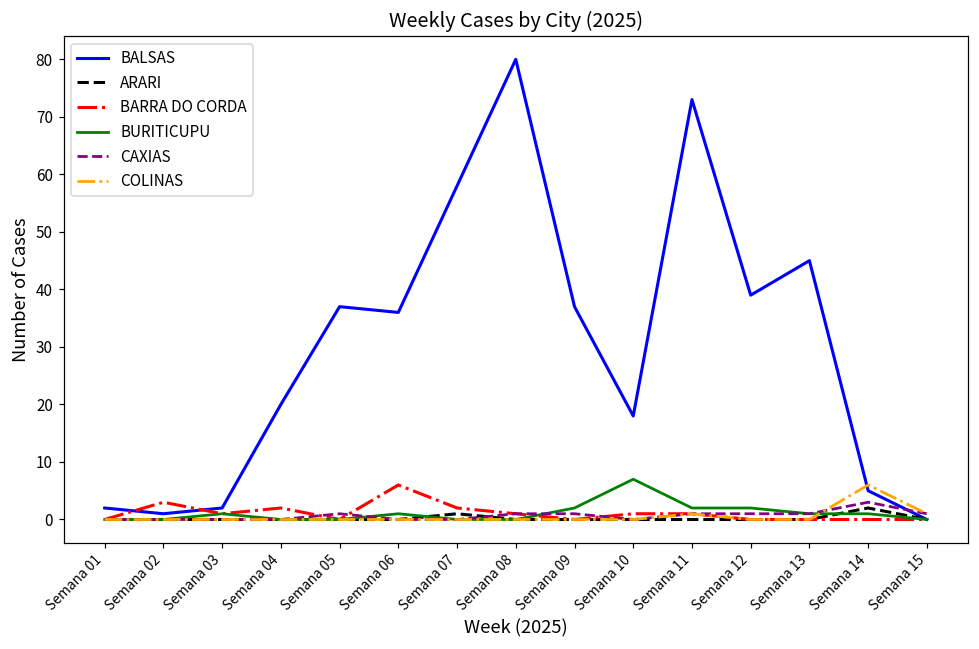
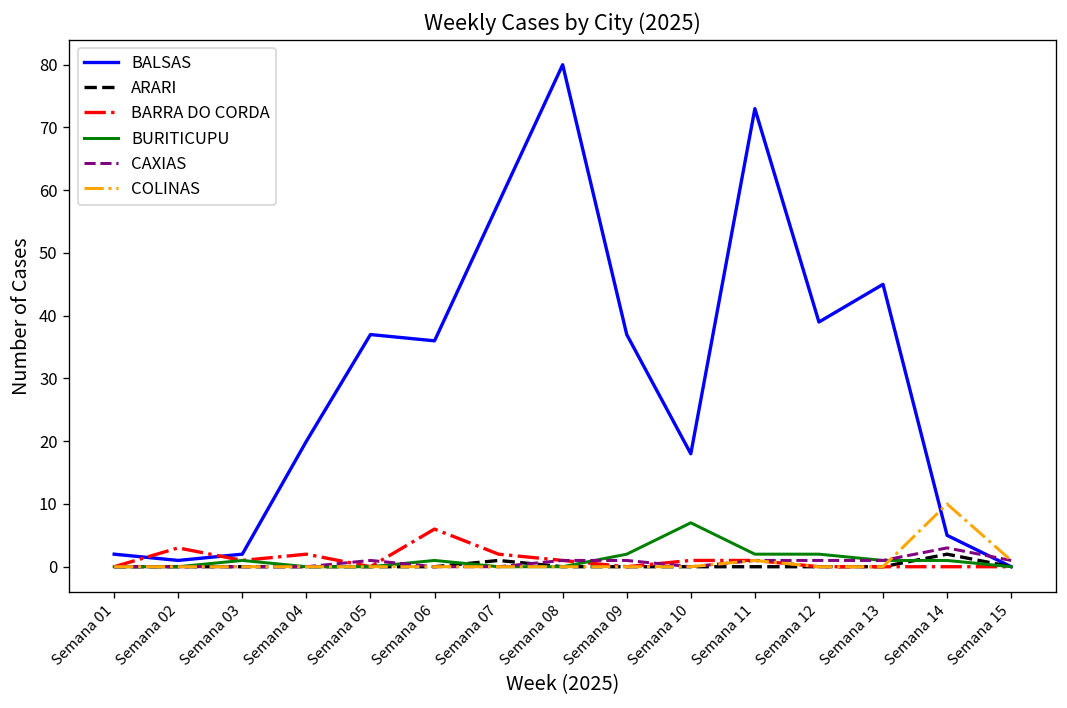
COLINAS, Semana 14: 6 -> 10
